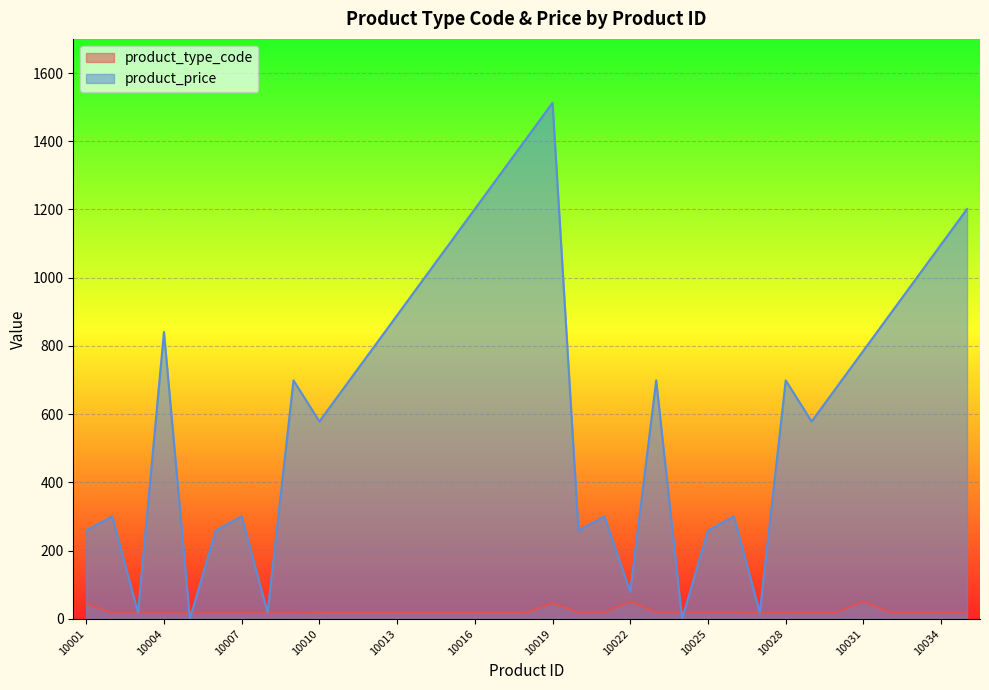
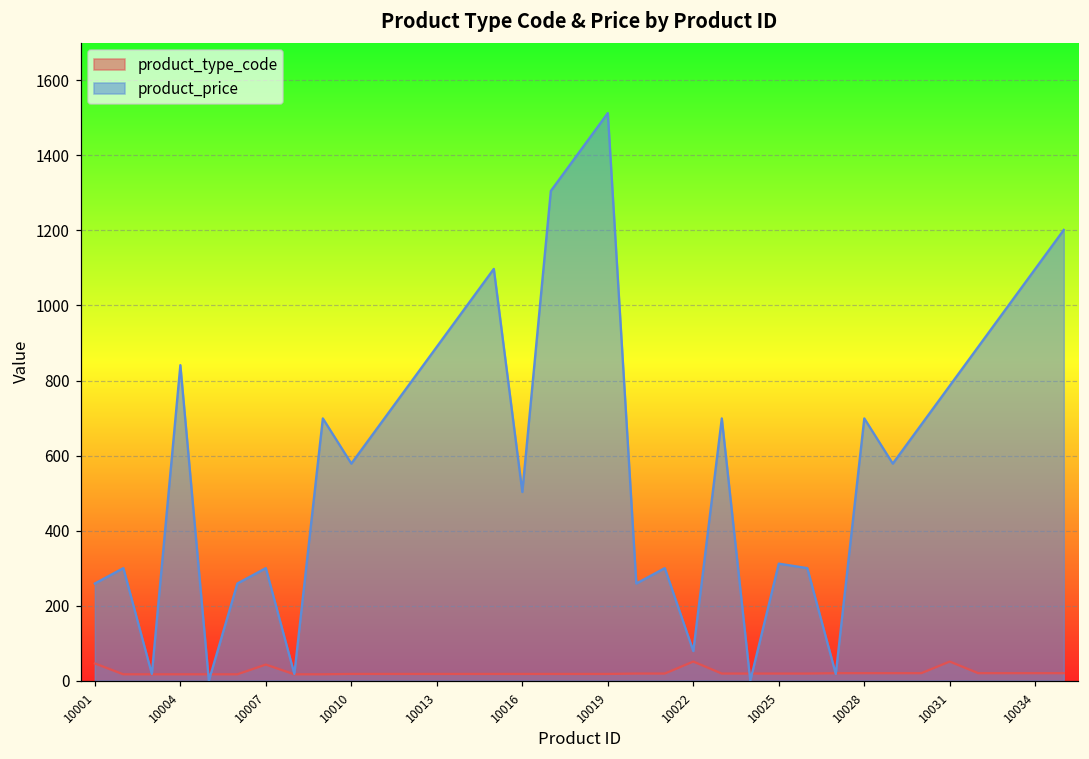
product_type_code, 10007: 20 -> 40
product_price, 10016: 1200 -> 500
product_type_code, 10019: 50 -> 20
product_price, 10025: 260 -> 310
